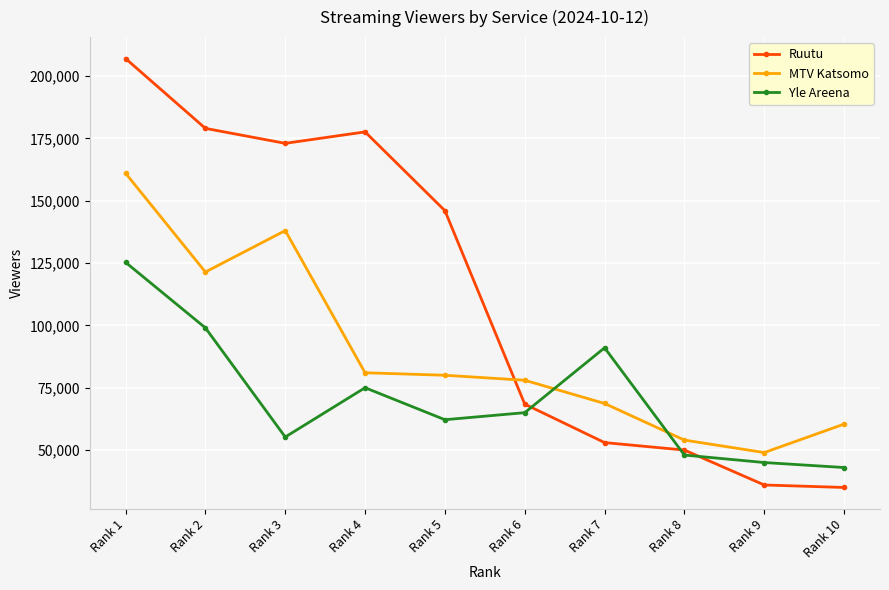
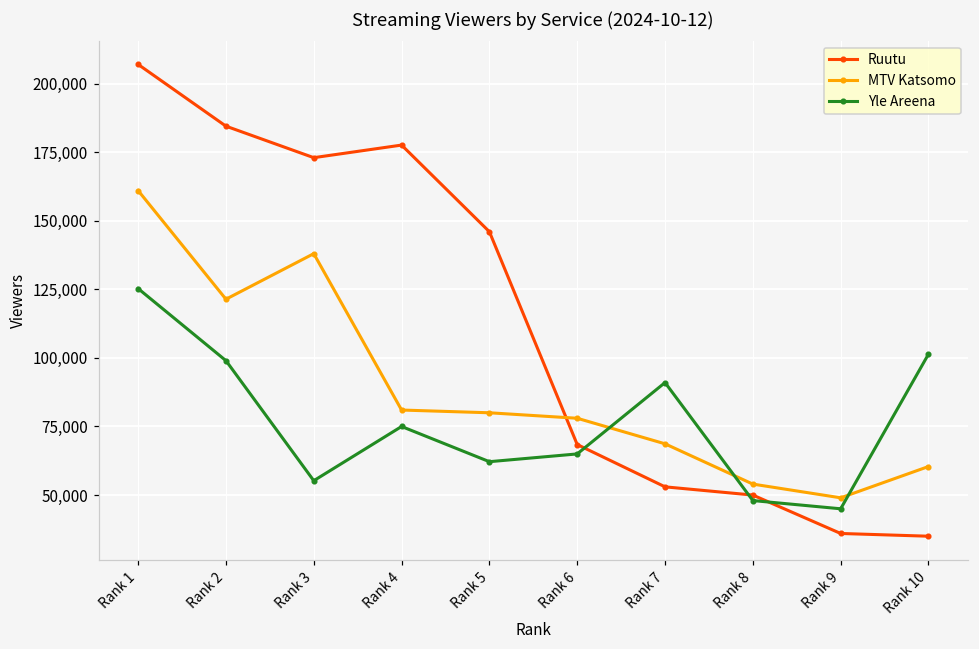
Ruutu, Rank 2: 179,000 -> 184,000
Yle Areena, Rank 10: 43,000 -> 101,000
